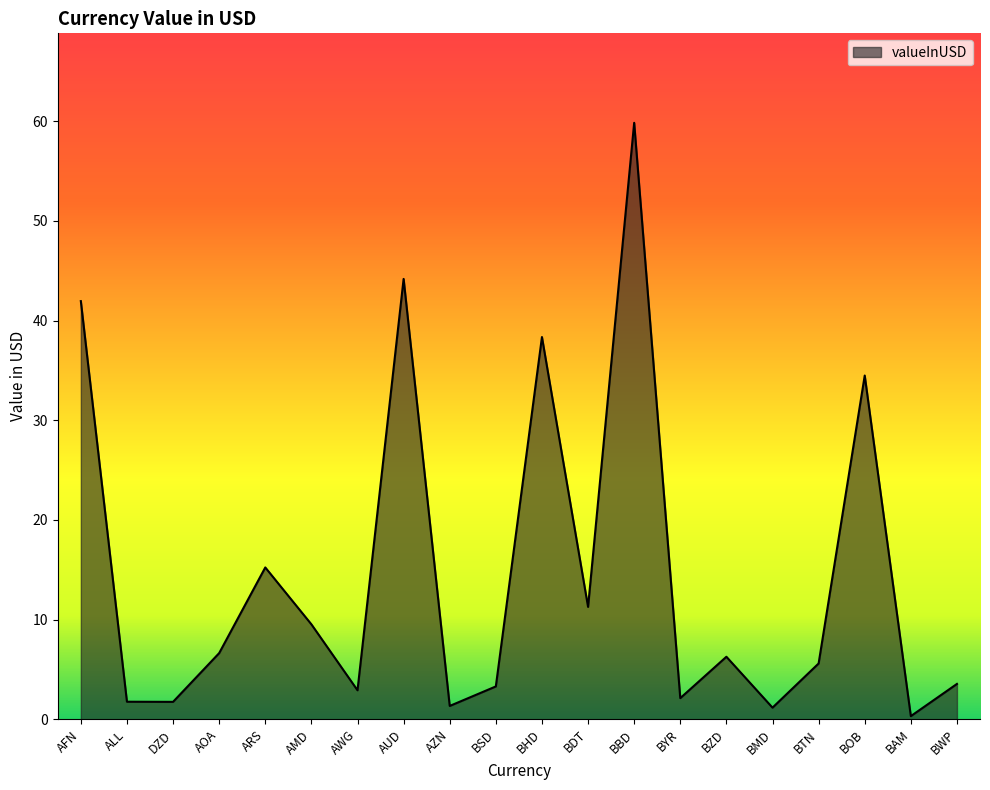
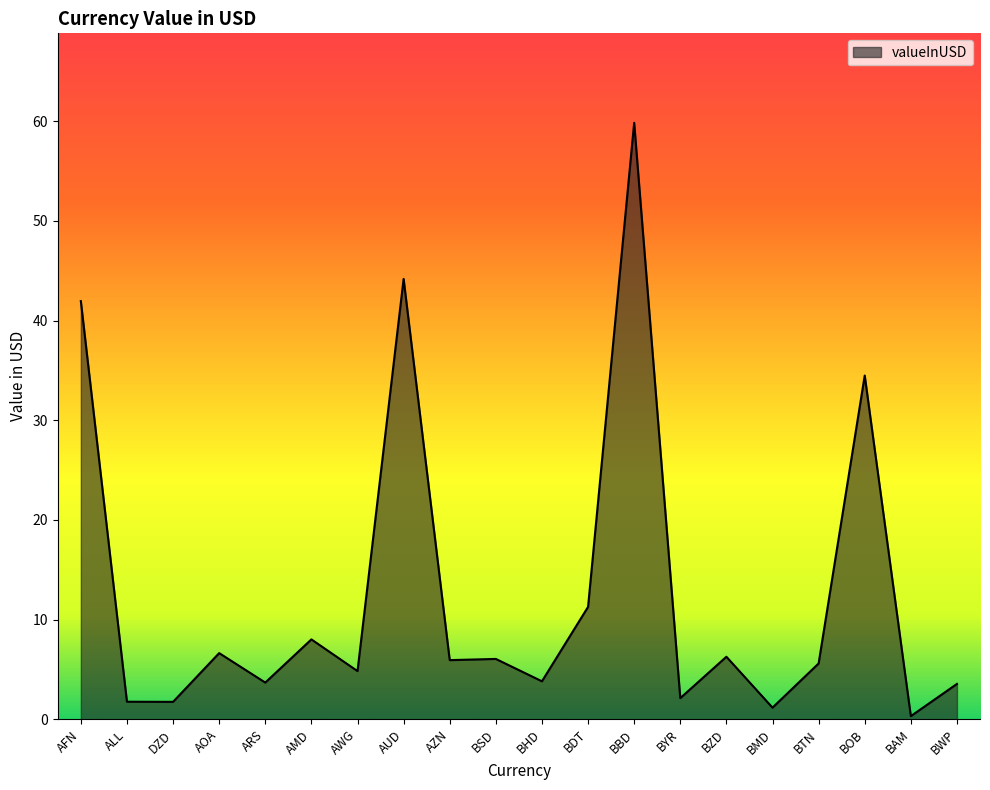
ARS: 15 -> 4
AMD: 10 -> 8
AWG: 3 -> 5
AZN: 1 -> 6
BSD: 3 -> 6
BHD: 38 -> 4
